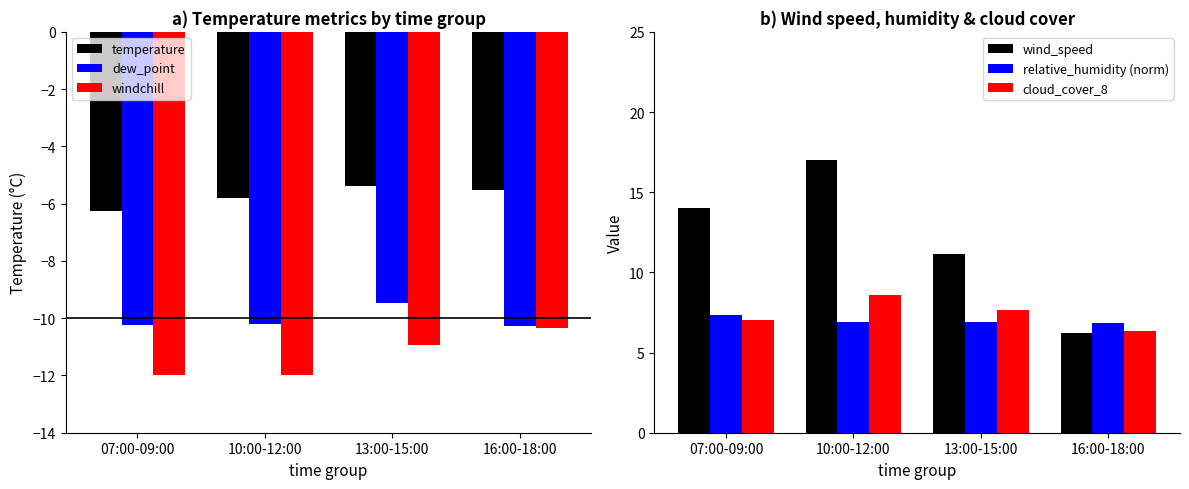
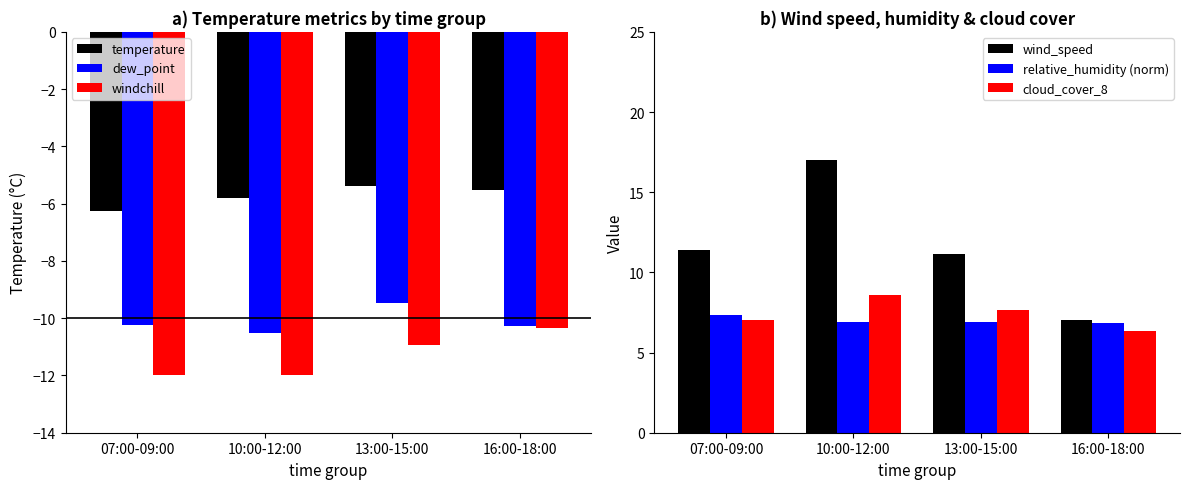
a) Temperature metrics by time group, dew_point, 10:00-12:00: -10.2 -> -10.5
b) Wind speed, humidity & cloud cover, wind_speed, 07:00-09:00: 14.0 -> 11.4
b) Wind speed, humidity & cloud cover, wind_speed, 16:00-18:00: 6.2 -> 7.0
